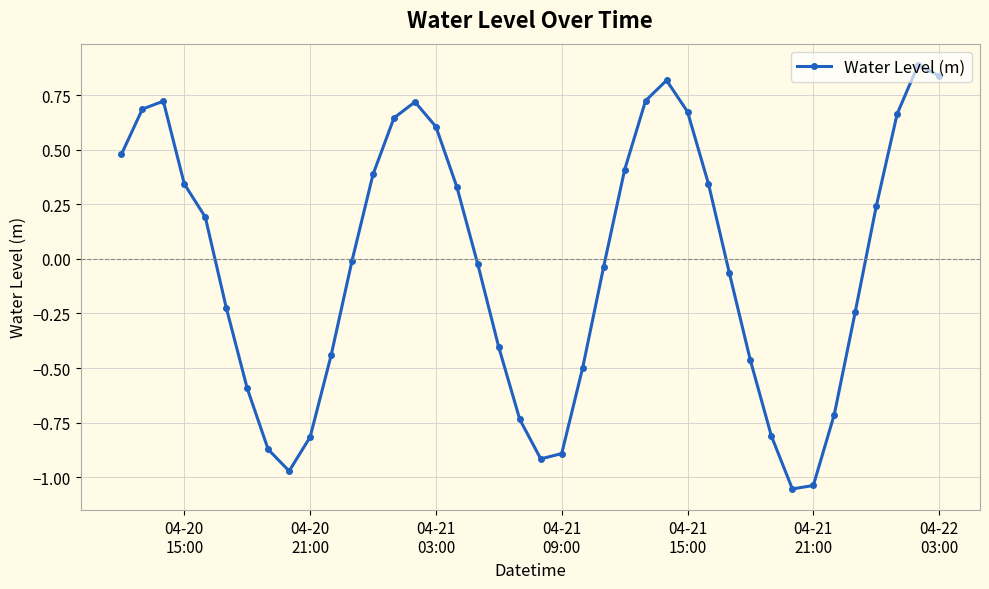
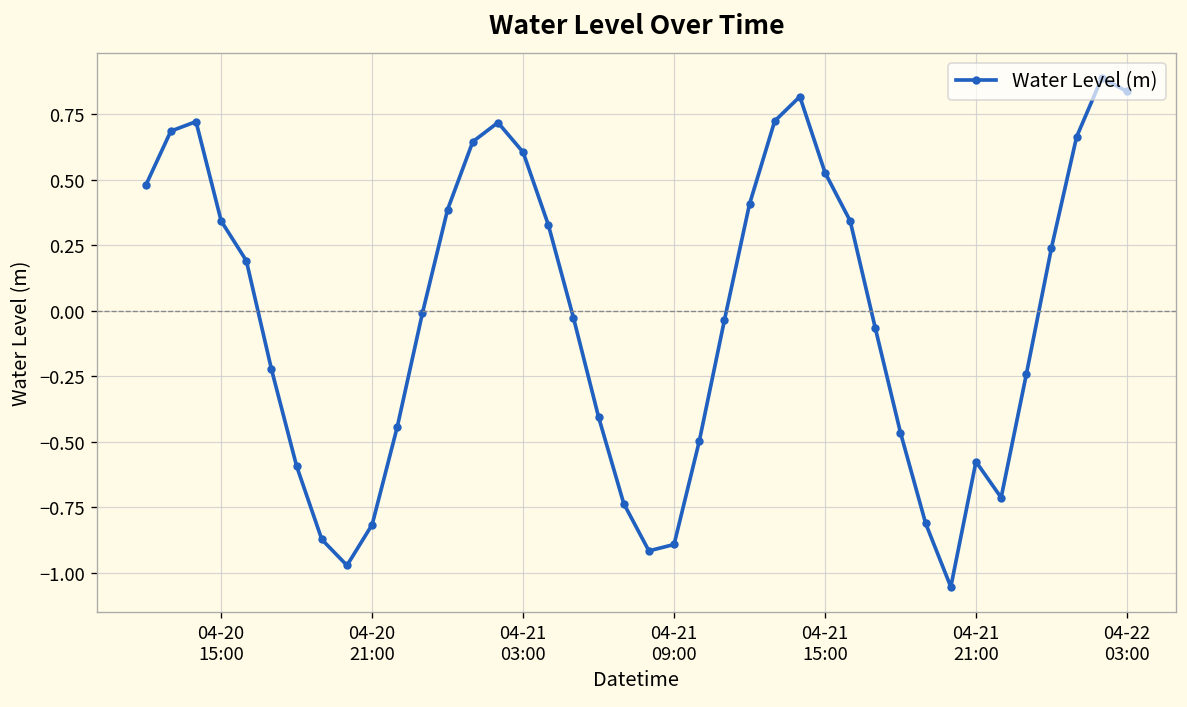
04-21 15:00: 0.67 -> 0.53
04-21 21:00: -1.04 -> -0.58
